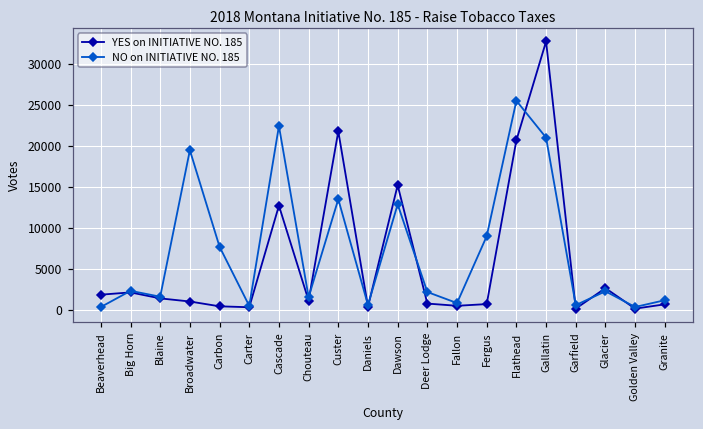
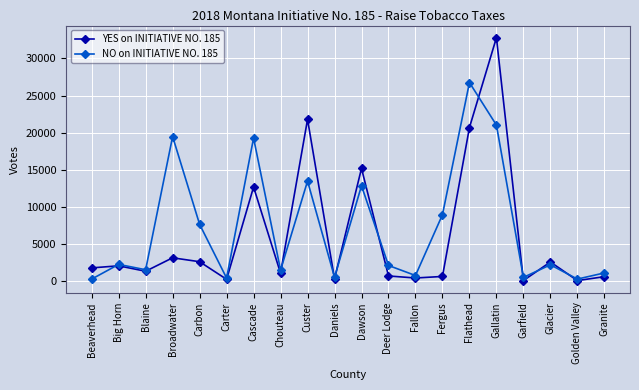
YES on INITIATIVE NO. 185, Broadwater: 1000 -> 3000
YES on INITIATIVE NO. 185, Carbon: 0 -> 3000
NO on INITIATIVE NO. 185, Cascade: 22000 -> 19000
NO on INITIATIVE NO. 185, Flathead: 26000 -> 27000
